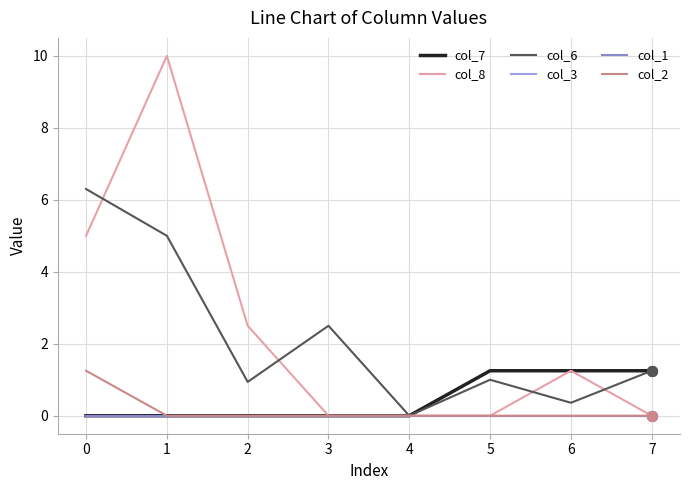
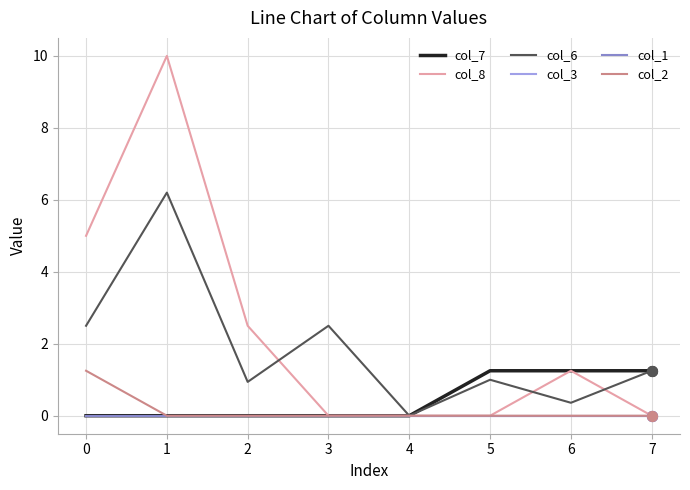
col_6, 0: 6.3 -> 2.5
col_6, 1: 5.0 -> 6.2
